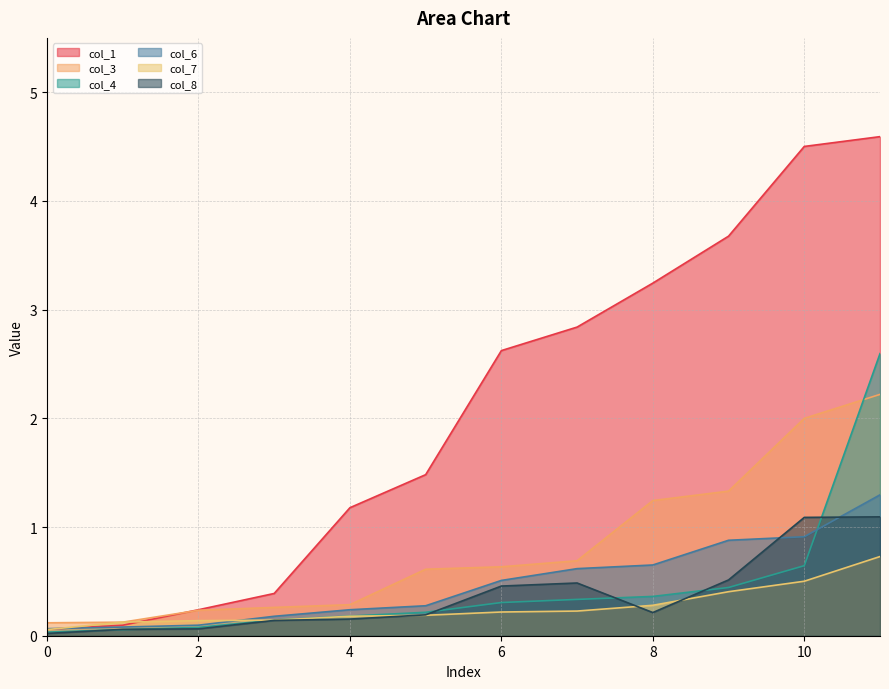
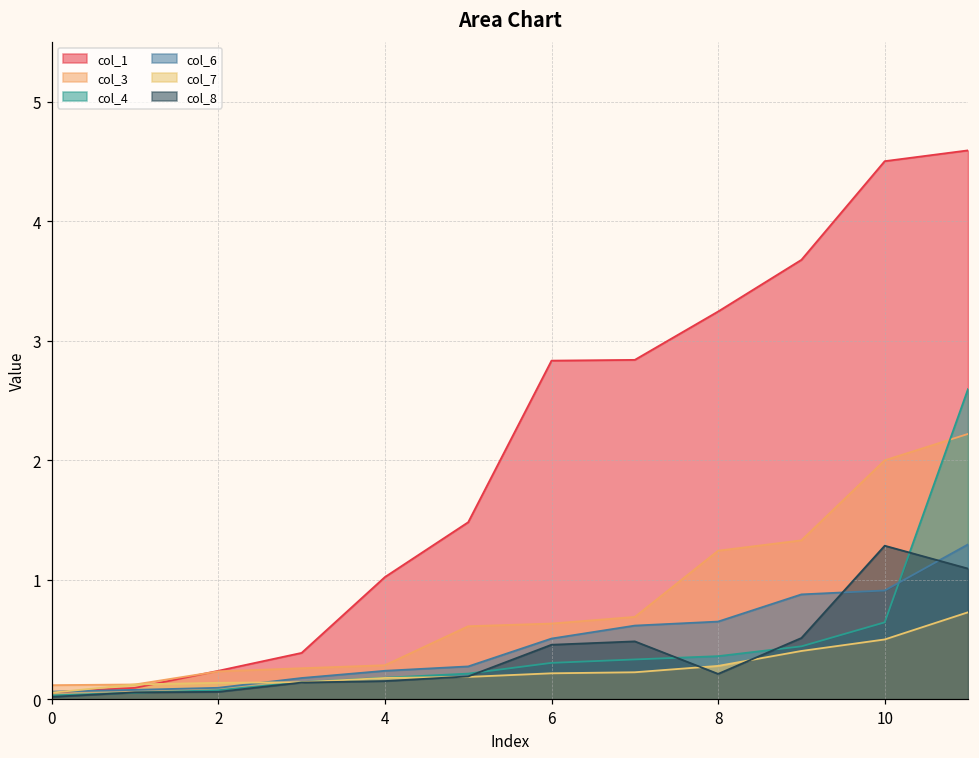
col_1, 4: 1.18 -> 1.02
col_1, 6: 2.62 -> 2.83
col_8, 10: 1.09 -> 1.29
